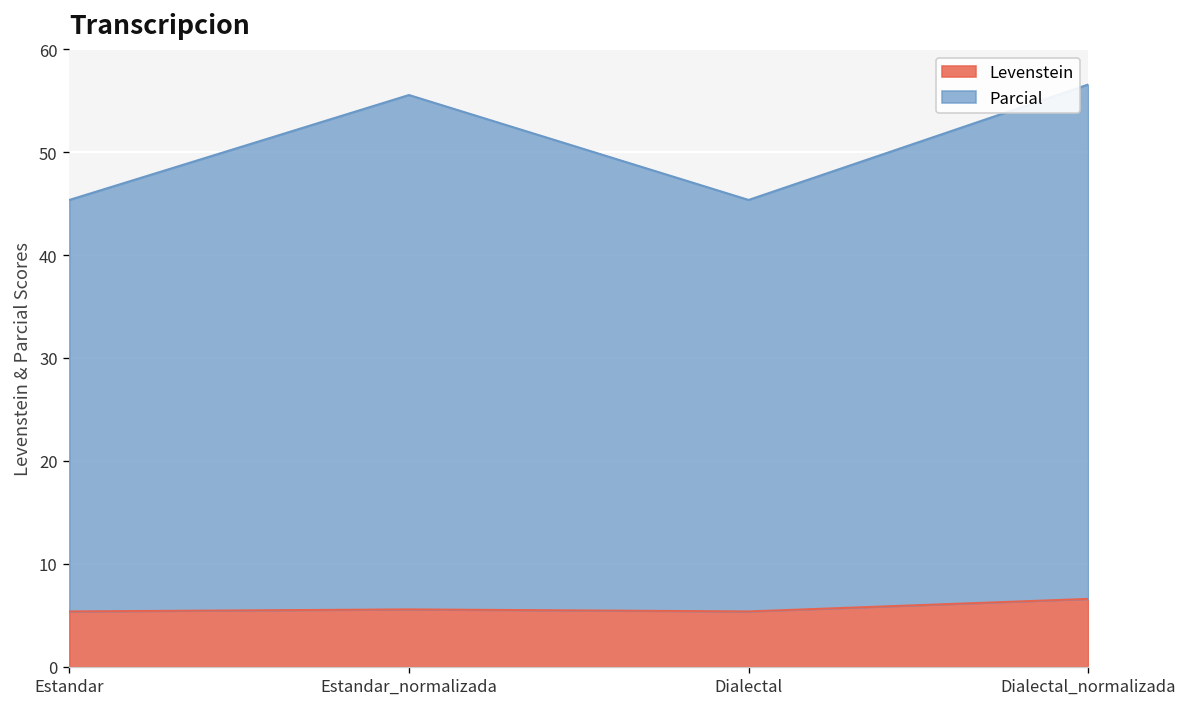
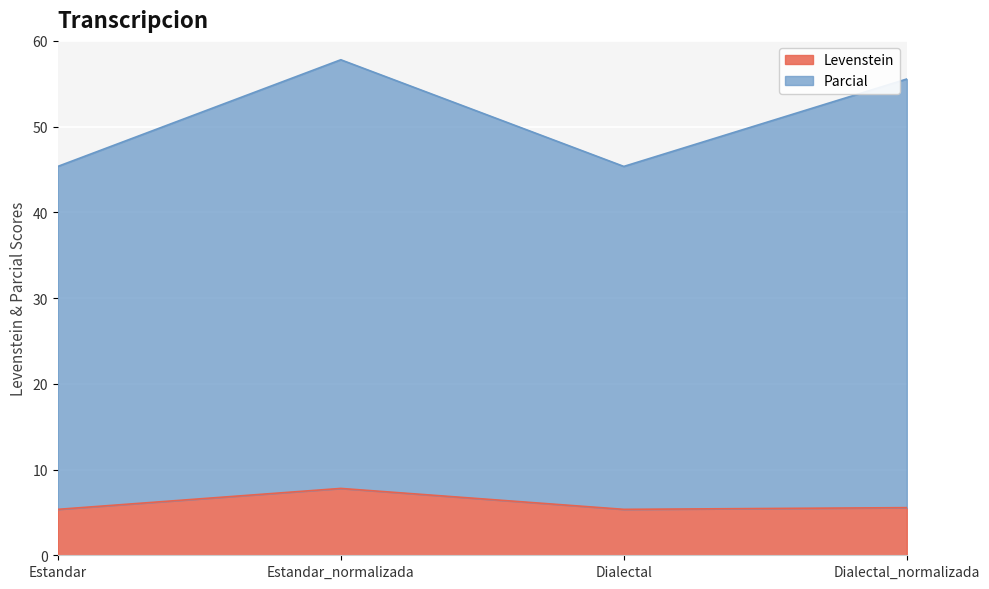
Levenstein, Estandar_normalizada: 6 -> 8
Levenstein, Dialectal_normalizada: 7 -> 6
